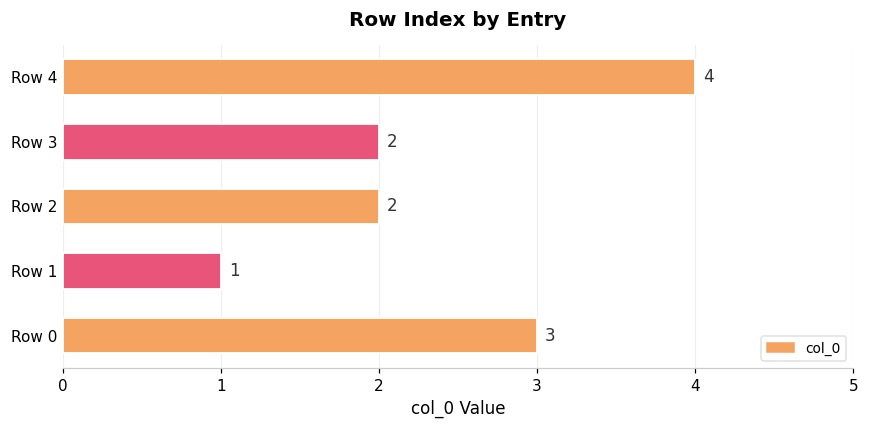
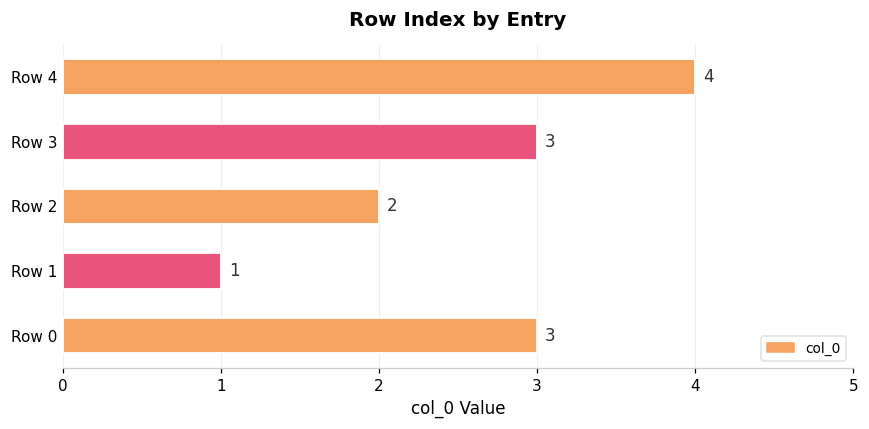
Row 3: 2 -> 3
